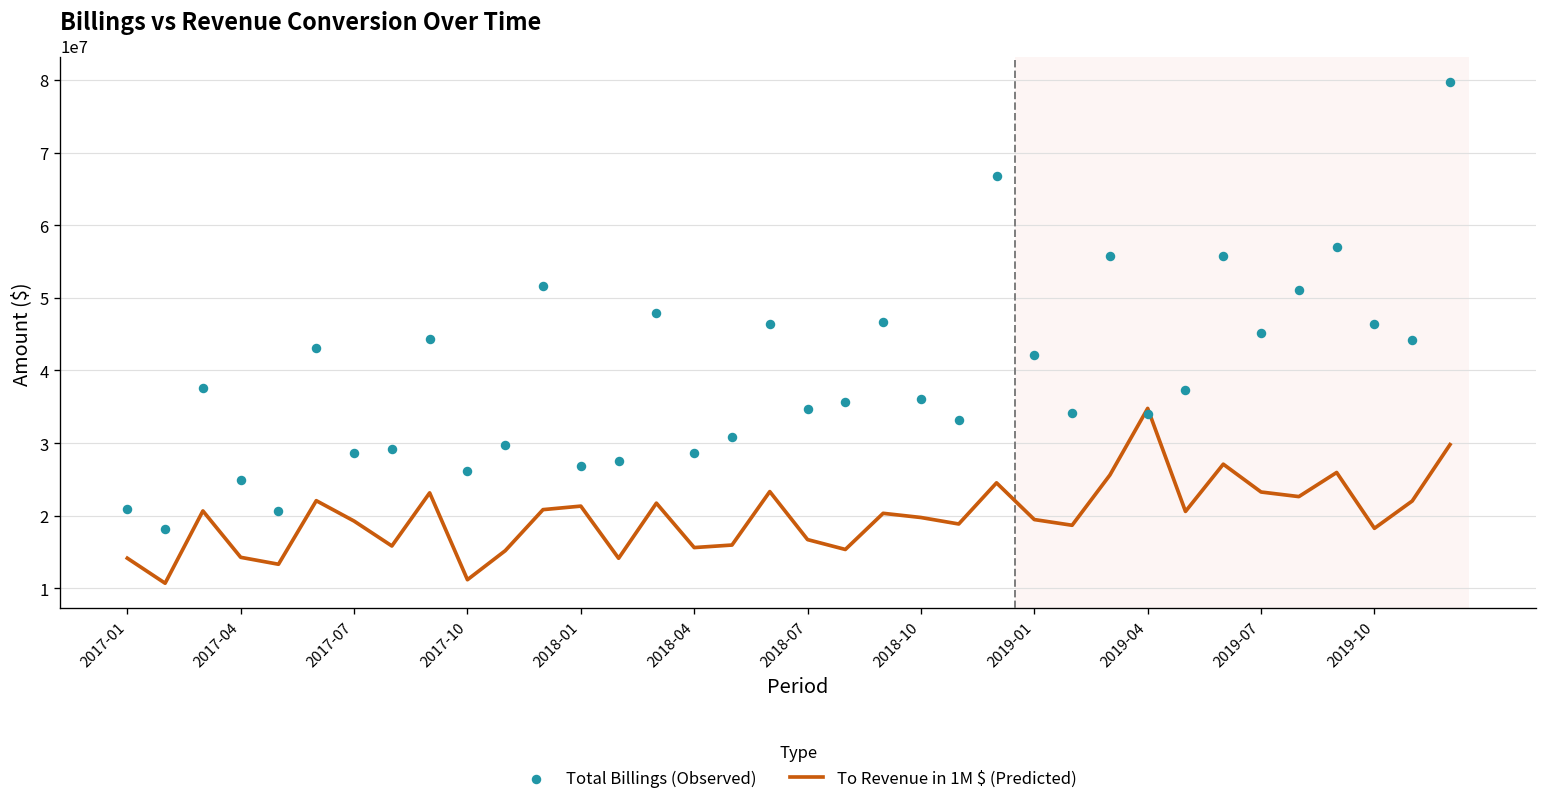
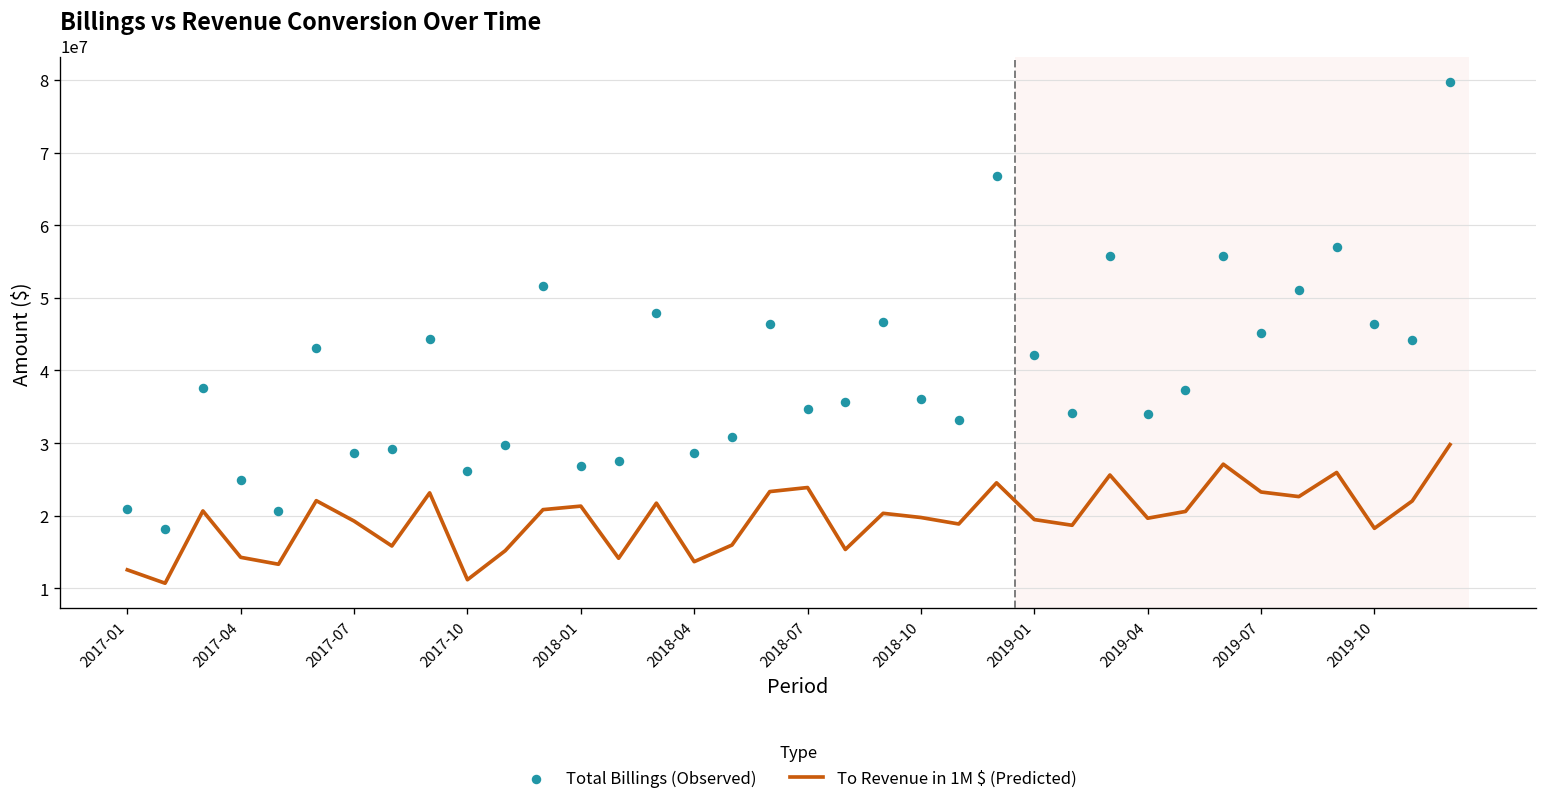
To Revenue in 1M $ (Predicted), 2017-01: 14000000 -> 13000000
To Revenue in 1M $ (Predicted), 2018-04: 16000000 -> 14000000
To Revenue in 1M $ (Predicted), 2018-07: 17000000 -> 24000000
To Revenue in 1M $ (Predicted), 2019-04: 35000000 -> 20000000
